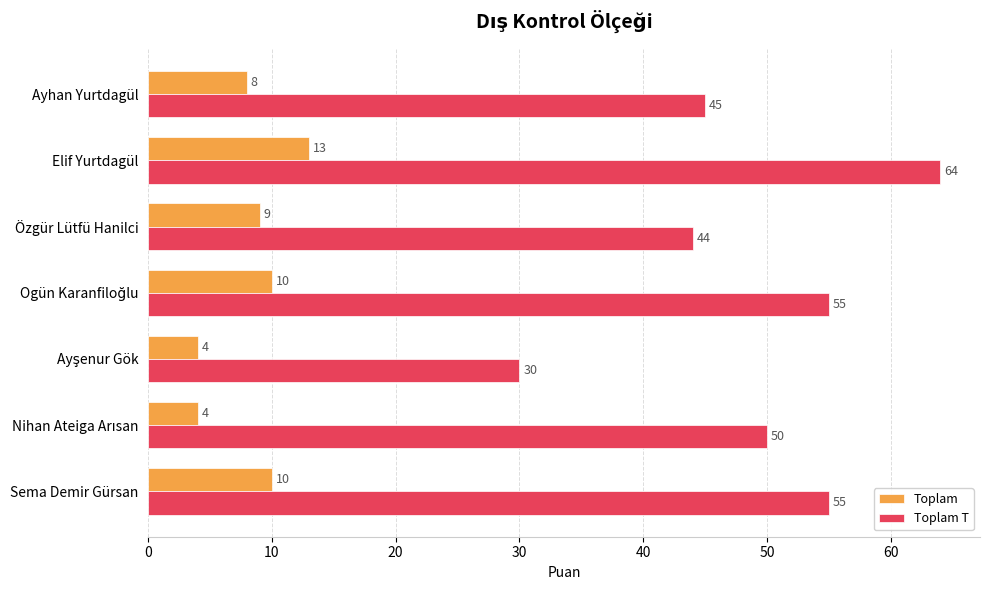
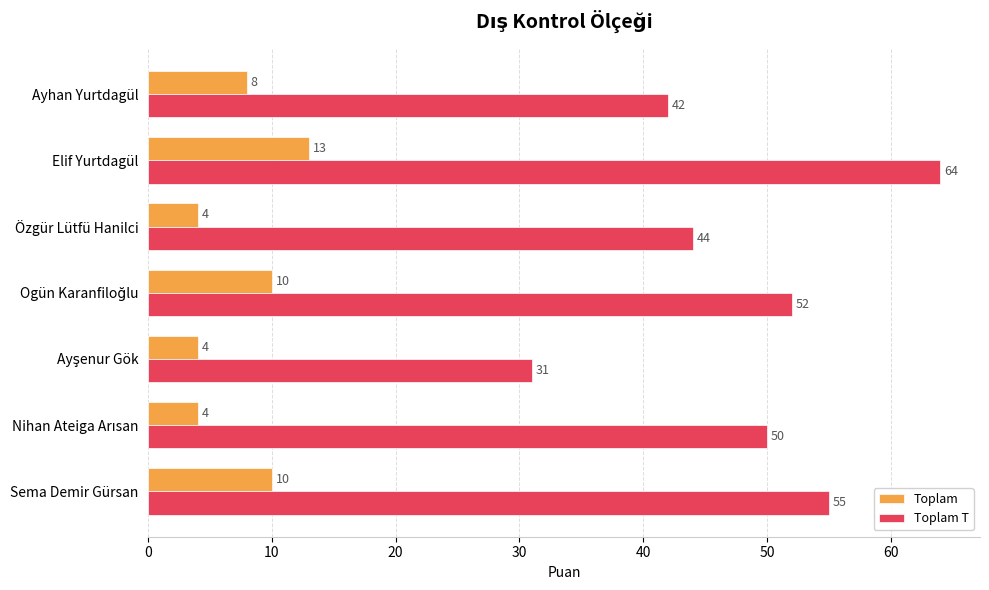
Toplam T, Ayhan Yurtdagül: 45 -> 42
Toplam, Özgür Lütfü Hanilci: 9 -> 4
Toplam T, Ogün Karanfiloğlu: 55 -> 52
Toplam T, Ayşenur Gök: 30 -> 31
